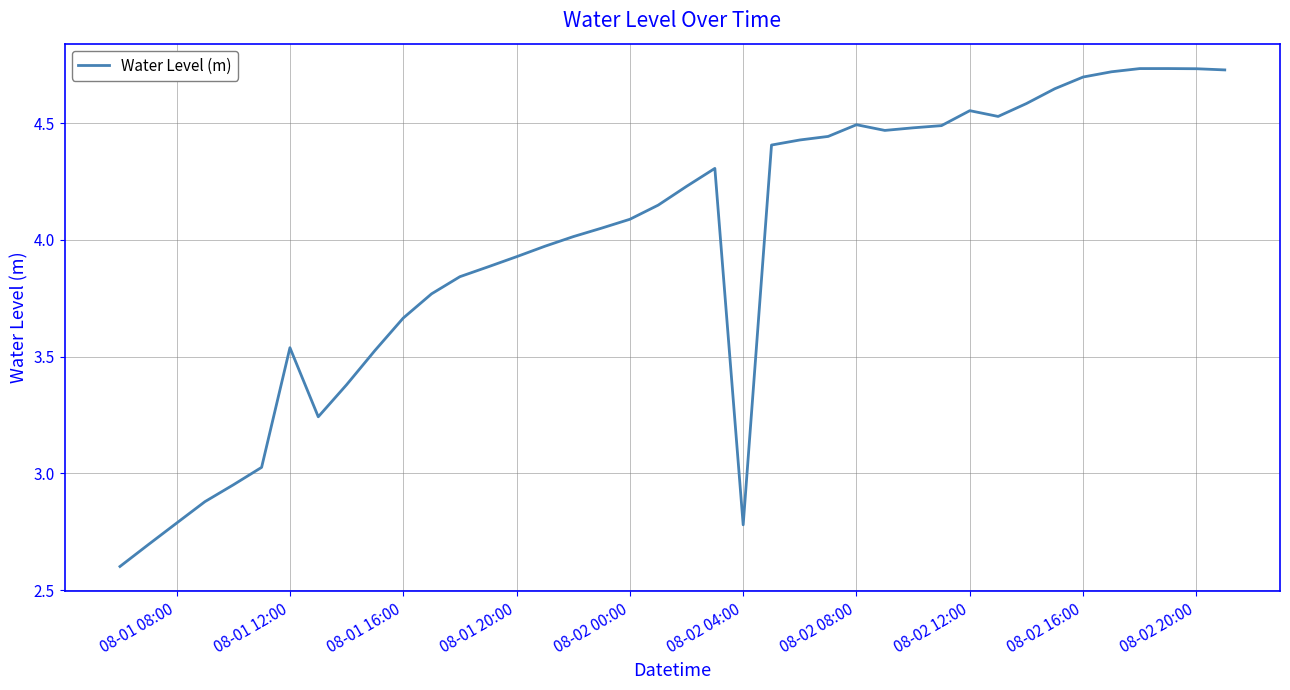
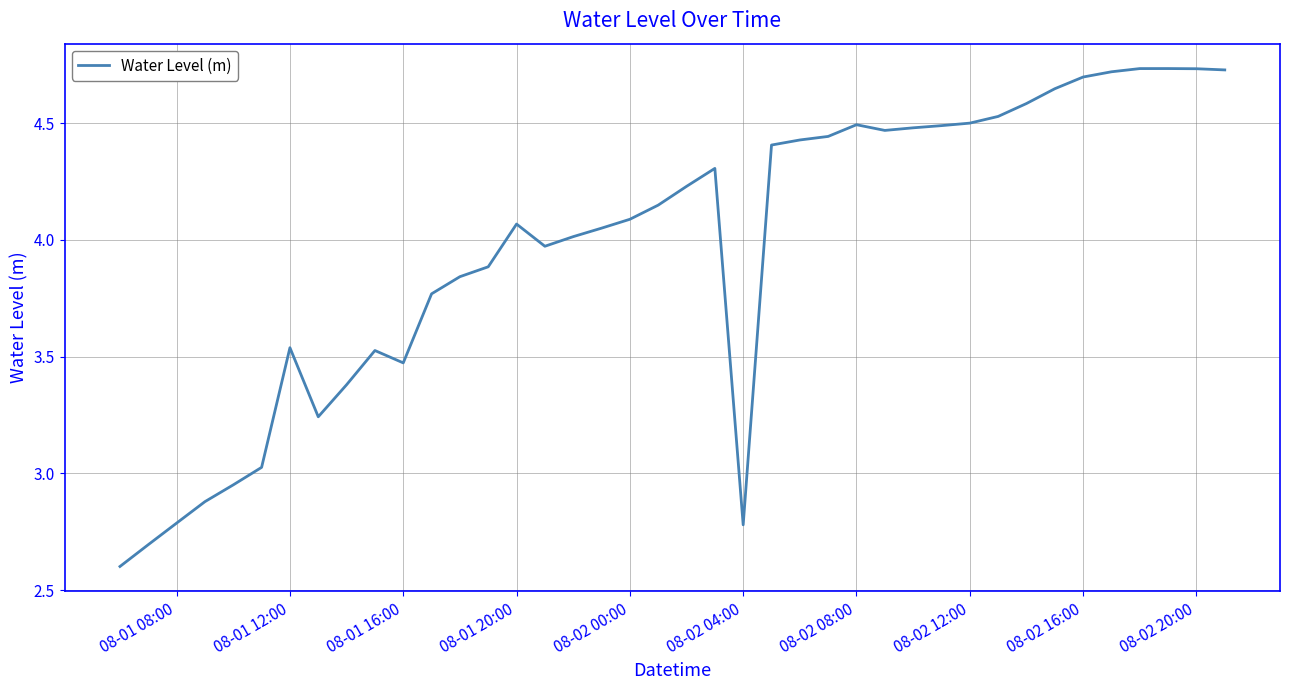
08-01 16:00: 3.67 -> 3.47
08-01 20:00: 3.93 -> 4.07
08-02 12:00: 4.55 -> 4.50
